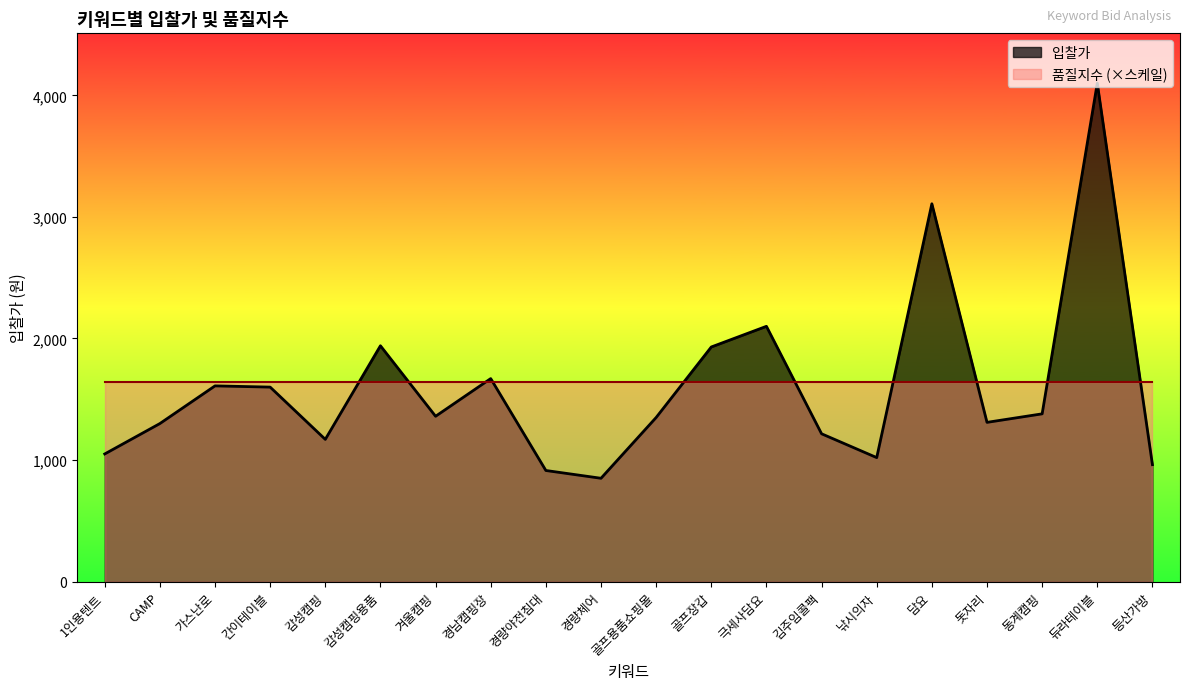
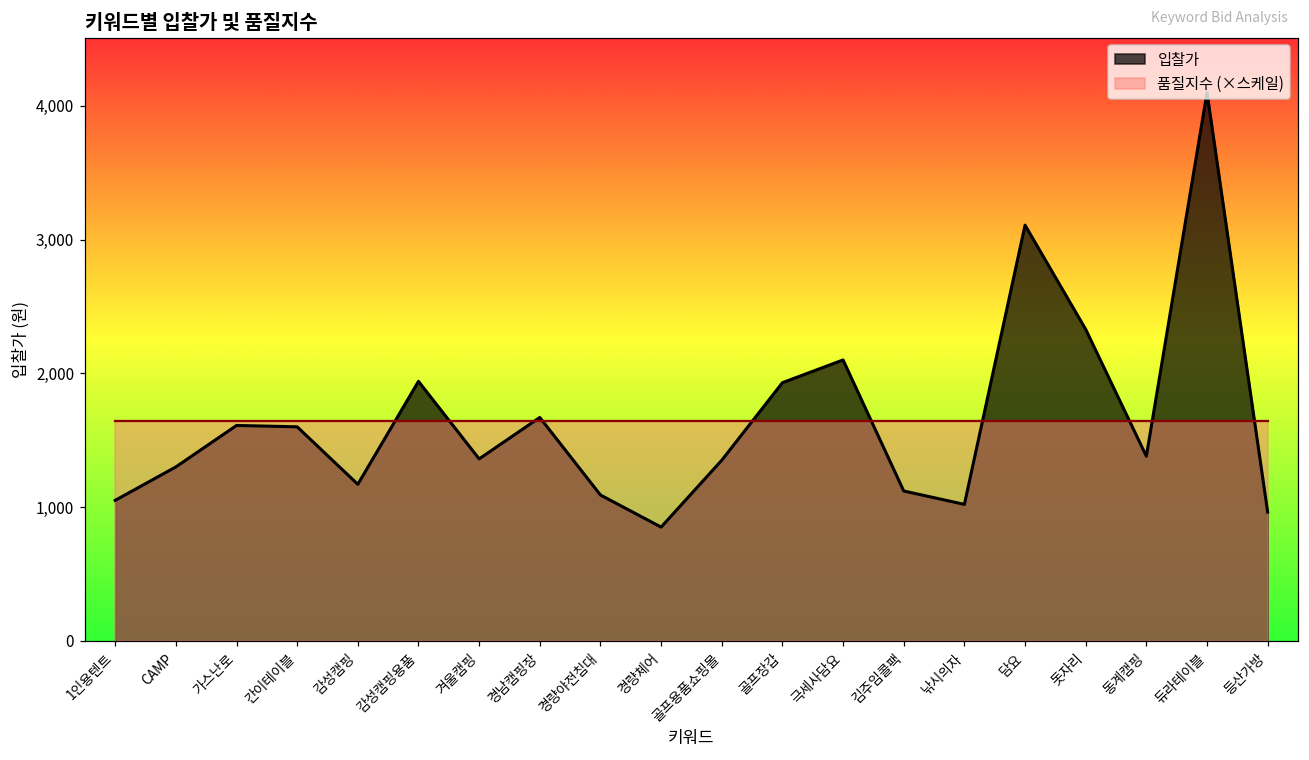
입찰가, 경량야전침대: 910 -> 1,090
입찰가, 김주임콜팩: 1,220 -> 1,120
입찰가, 돗자리: 1,310 -> 2,330
